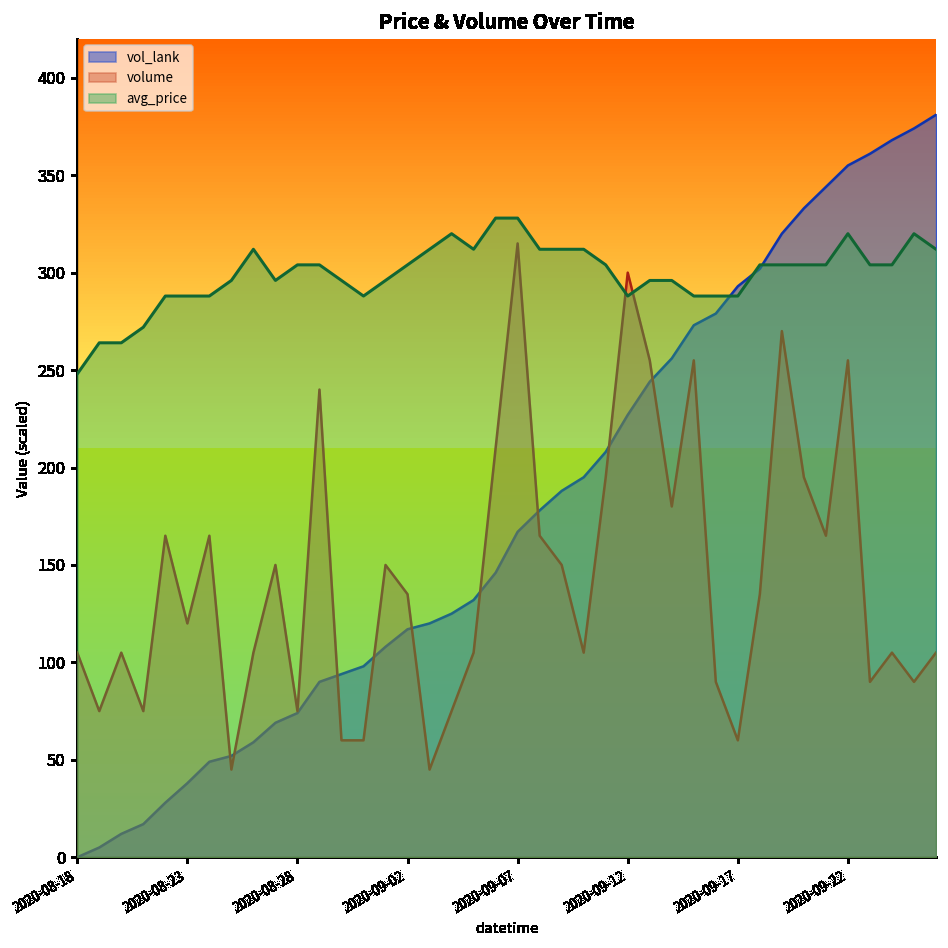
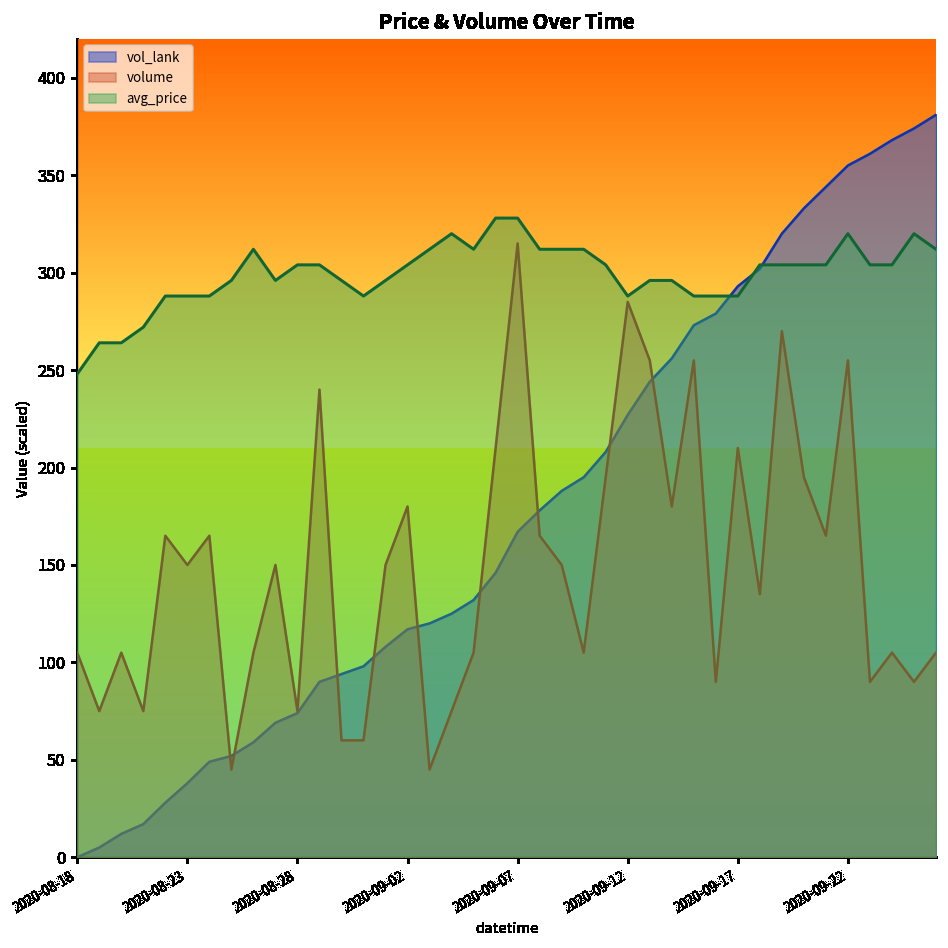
volume, 2020-08-23: 120 -> 150
volume, 2020-09-02: 135 -> 180
volume, 2020-09-12: 300 -> 285
volume, 2020-09-17: 60 -> 210
